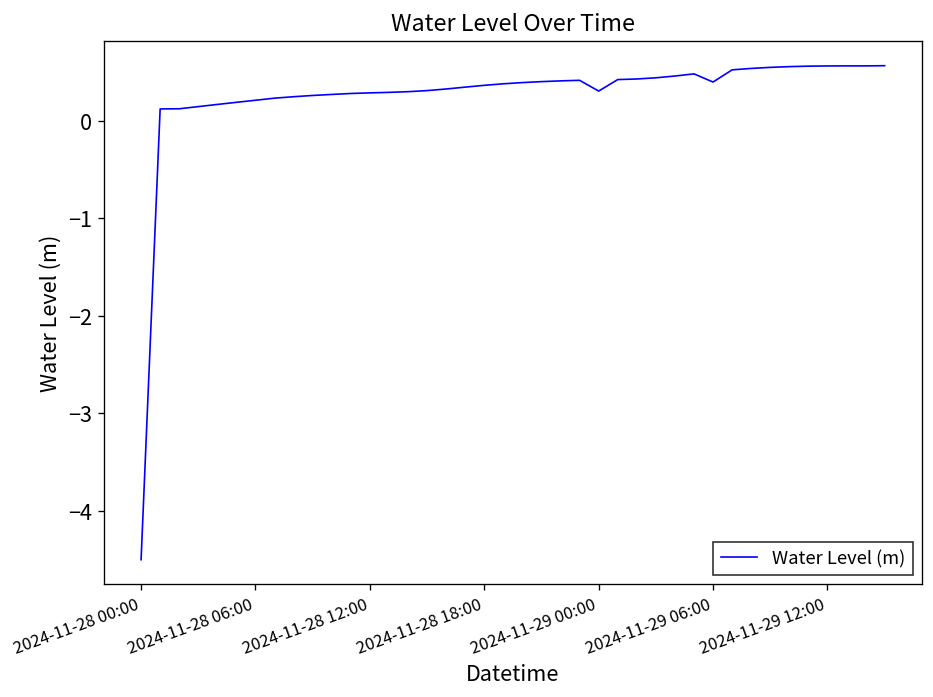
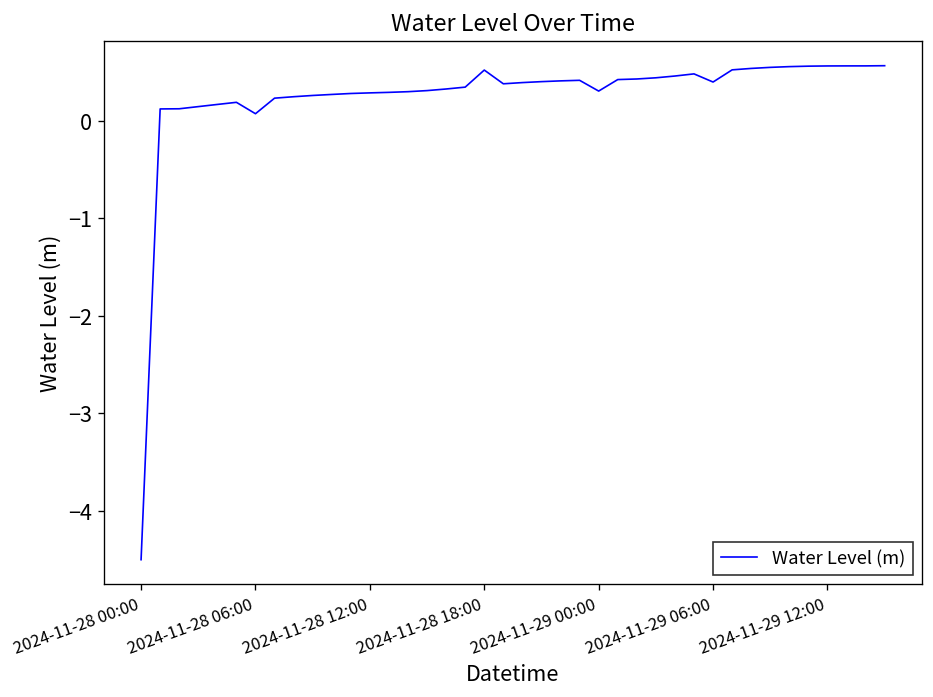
2024-11-28 06:00: 0.2 -> 0.1
2024-11-28 18:00: 0.4 -> 0.5
